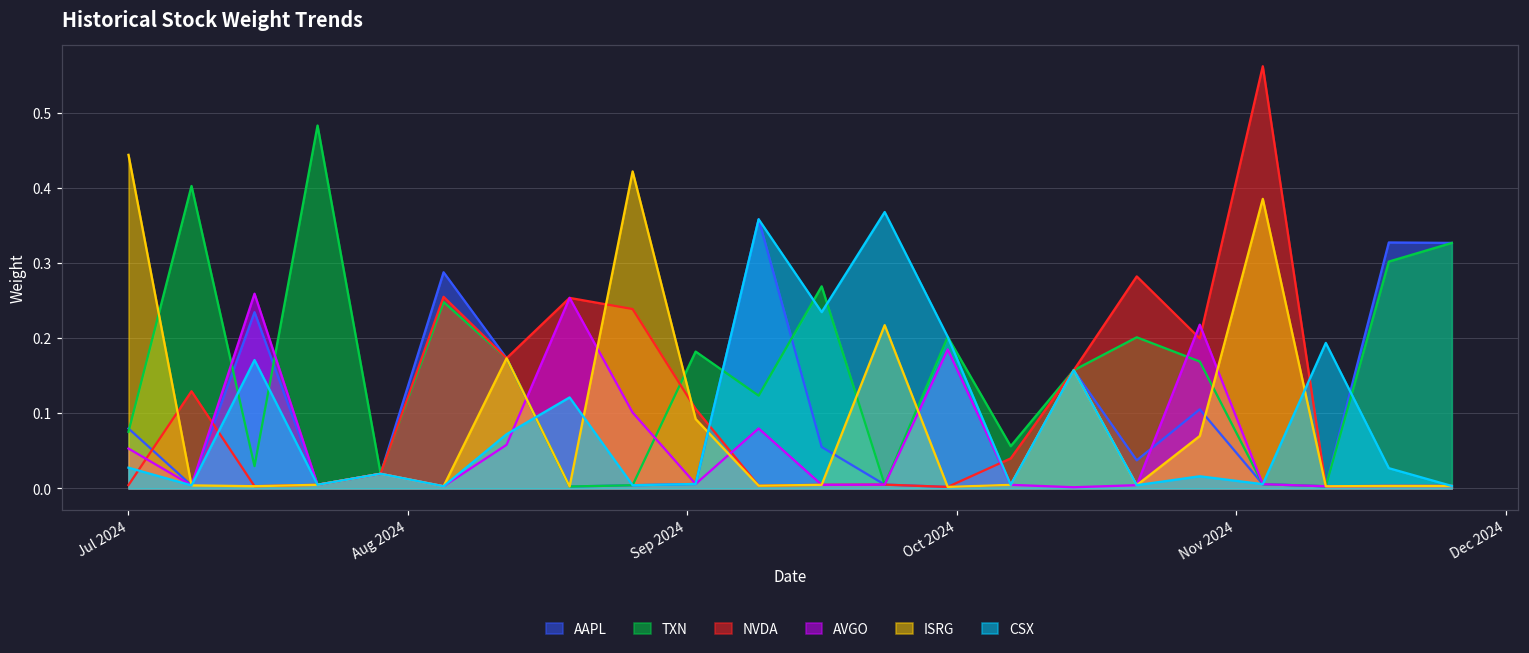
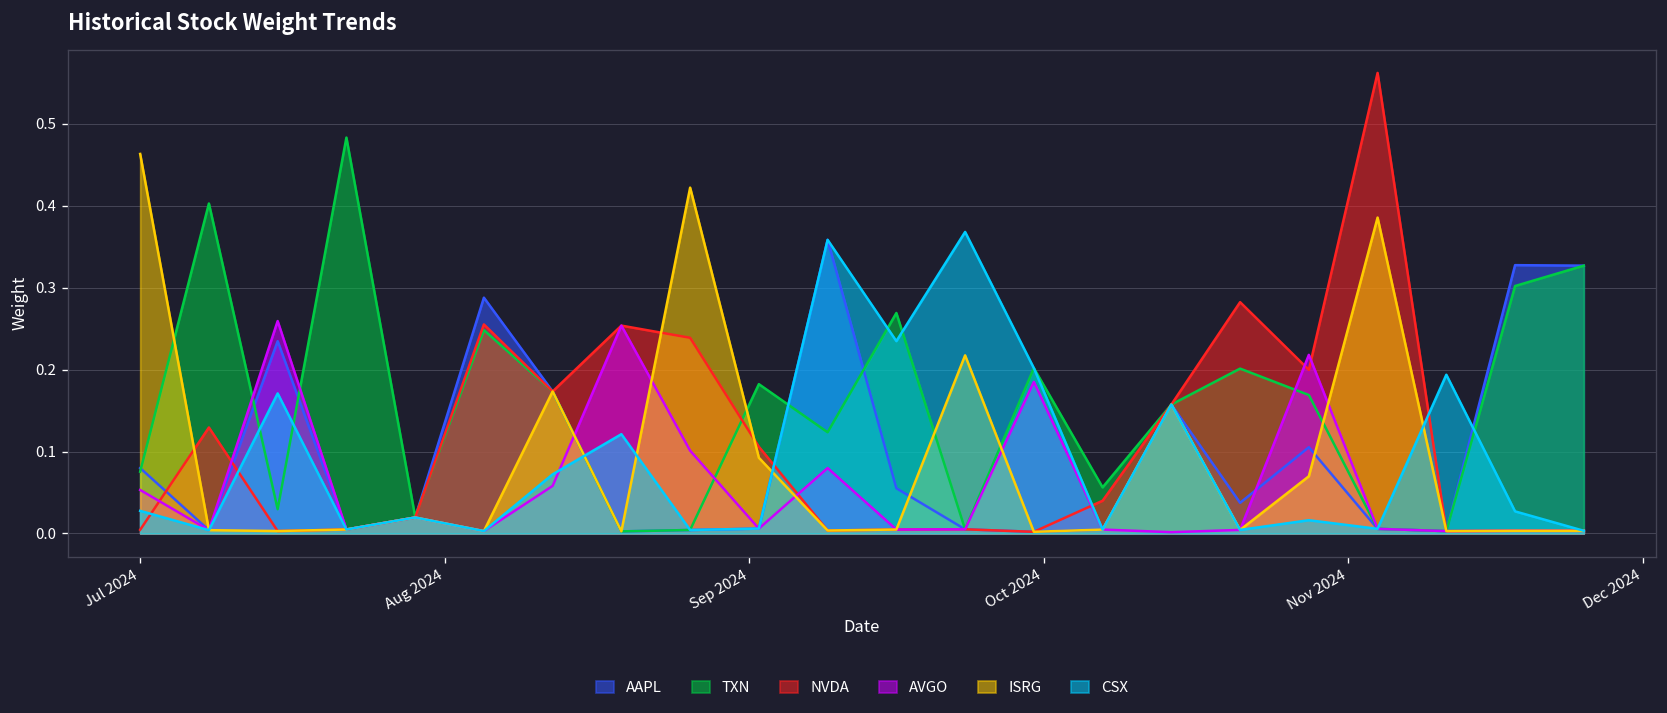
ISRG, Jul 2024: 0.44 -> 0.46
